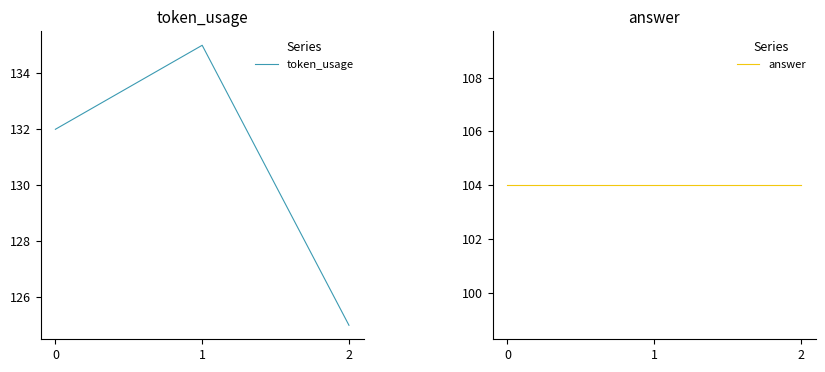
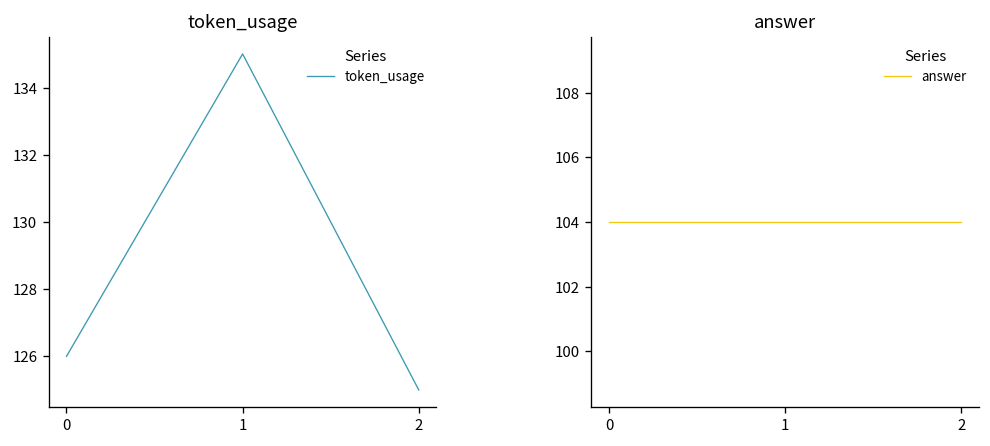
token_usage, 0: 132 -> 126
